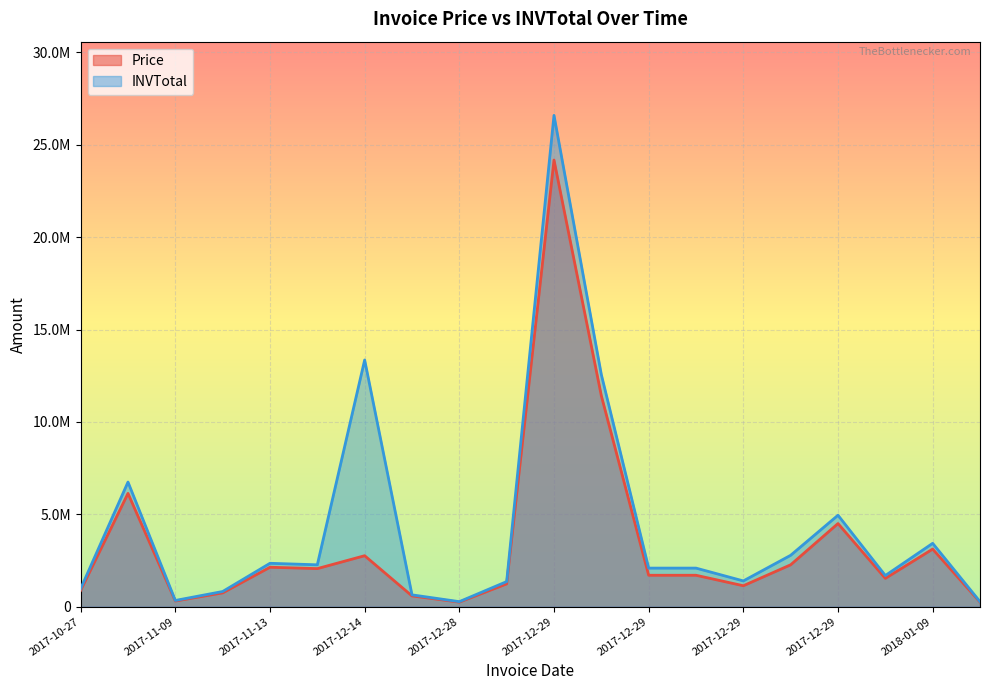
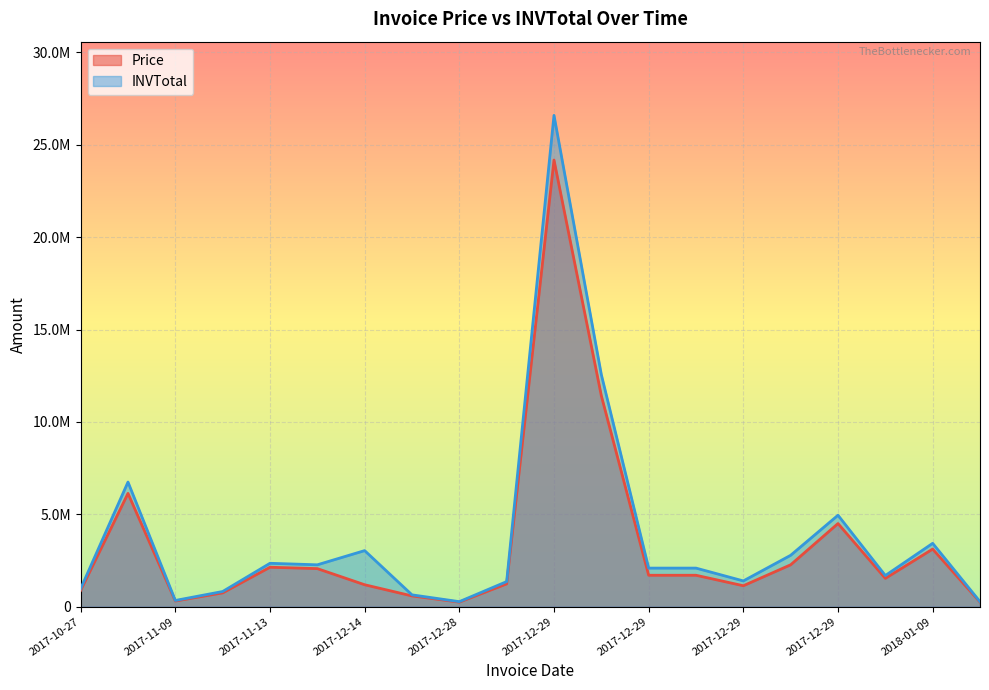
Price, 2017-12-14: 2800000 -> 1200000
INVTotal, 2017-12-14: 13400000 -> 3000000
